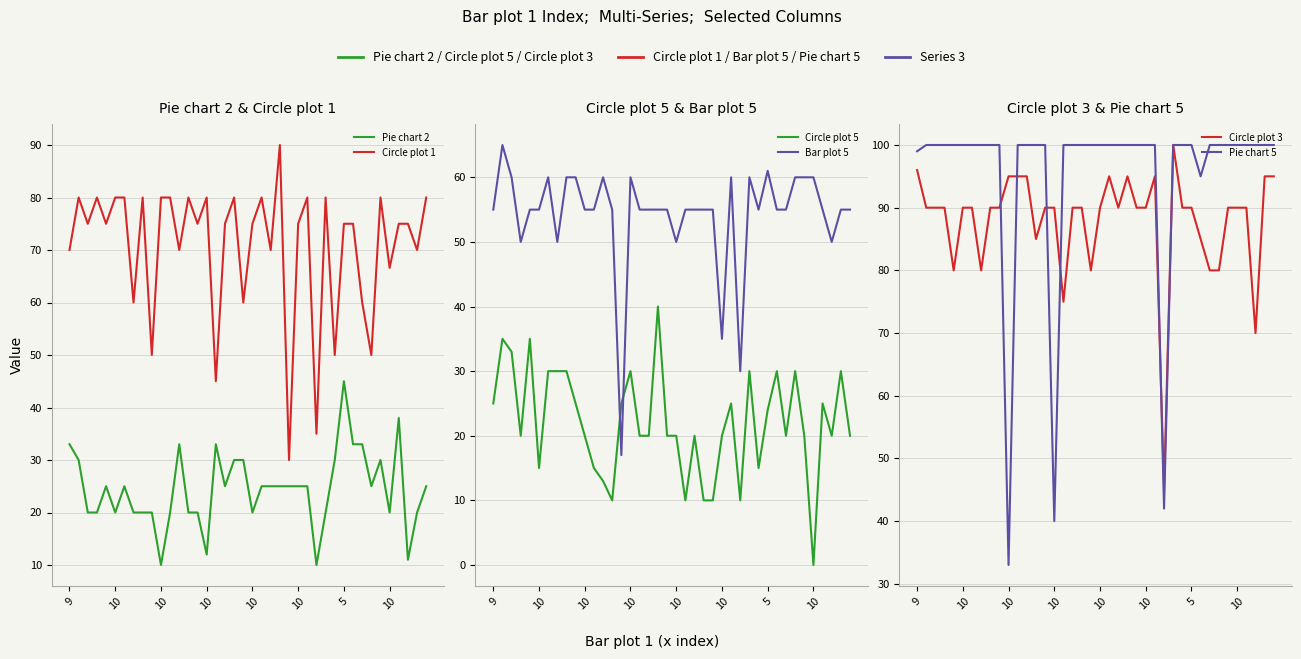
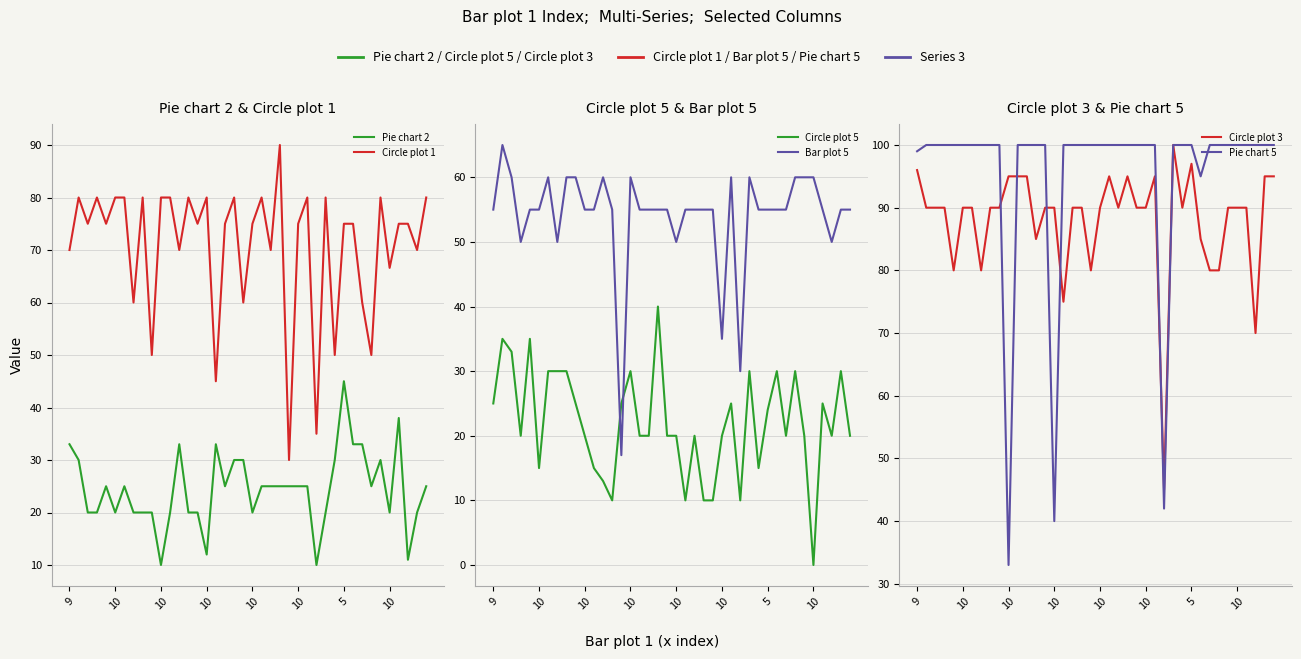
Circle plot 5 & Bar plot 5, Bar plot 5, 5: 61 -> 55
Circle plot 3 & Pie chart 5, Circle plot 3, 5: 90 -> 97
